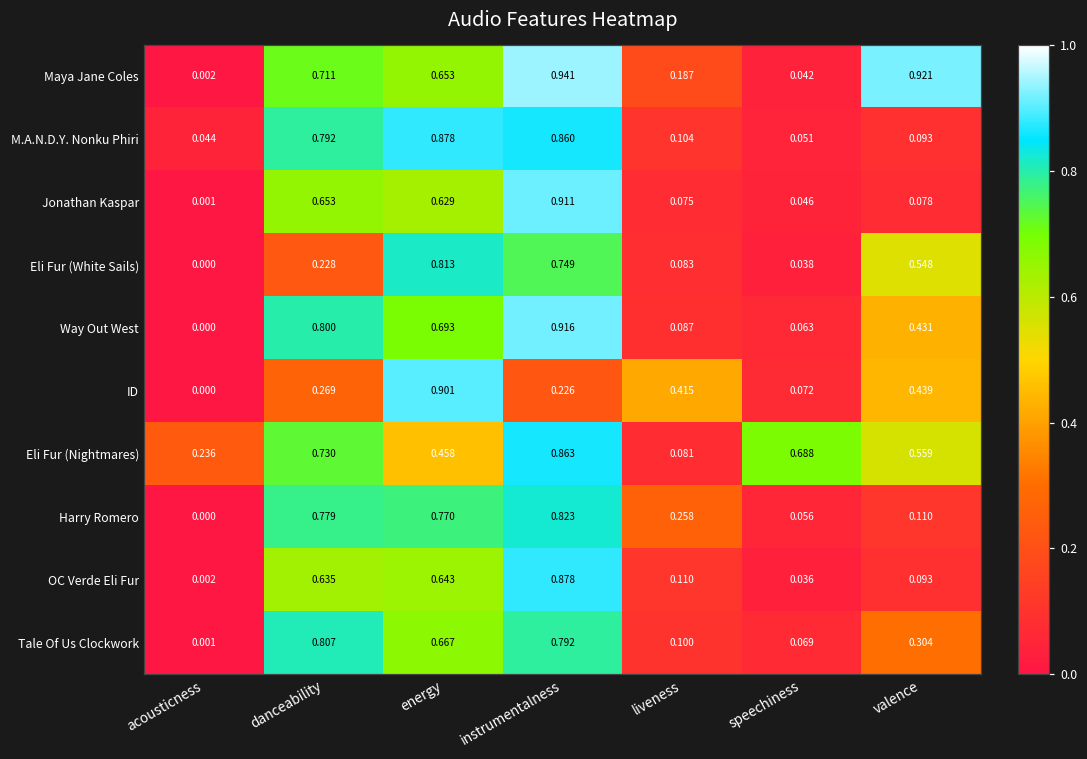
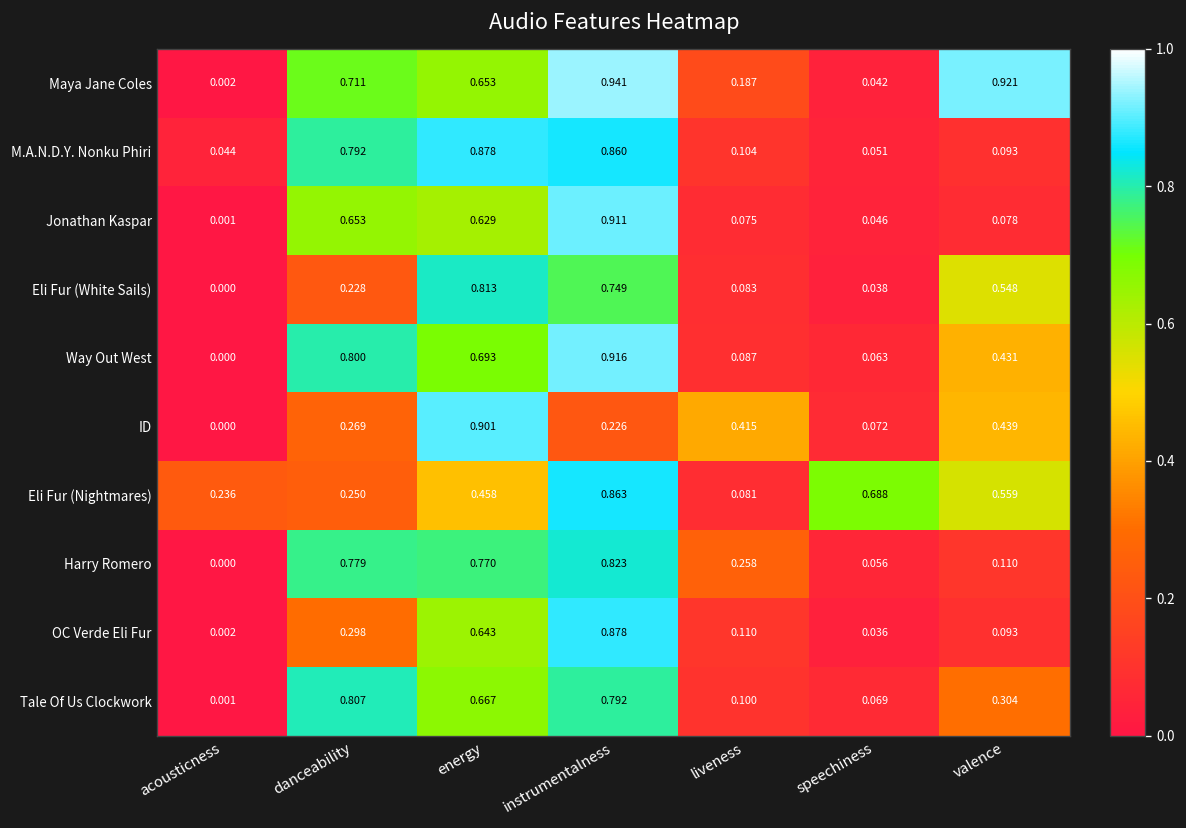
Eli Fur (Nightmares), danceability: 0.730 -> 0.250
OC Verde Eli Fur, danceability: 0.635 -> 0.298
